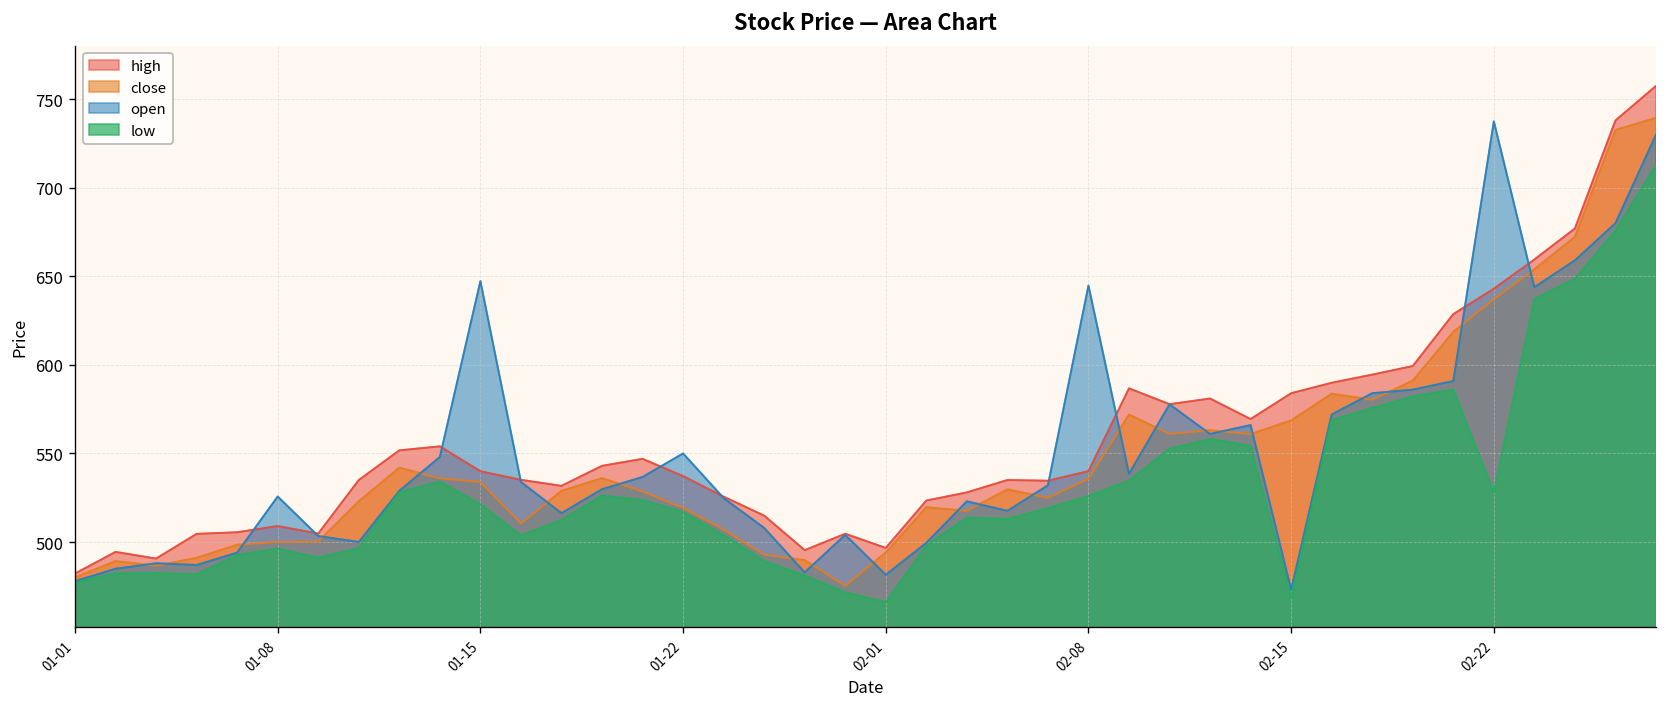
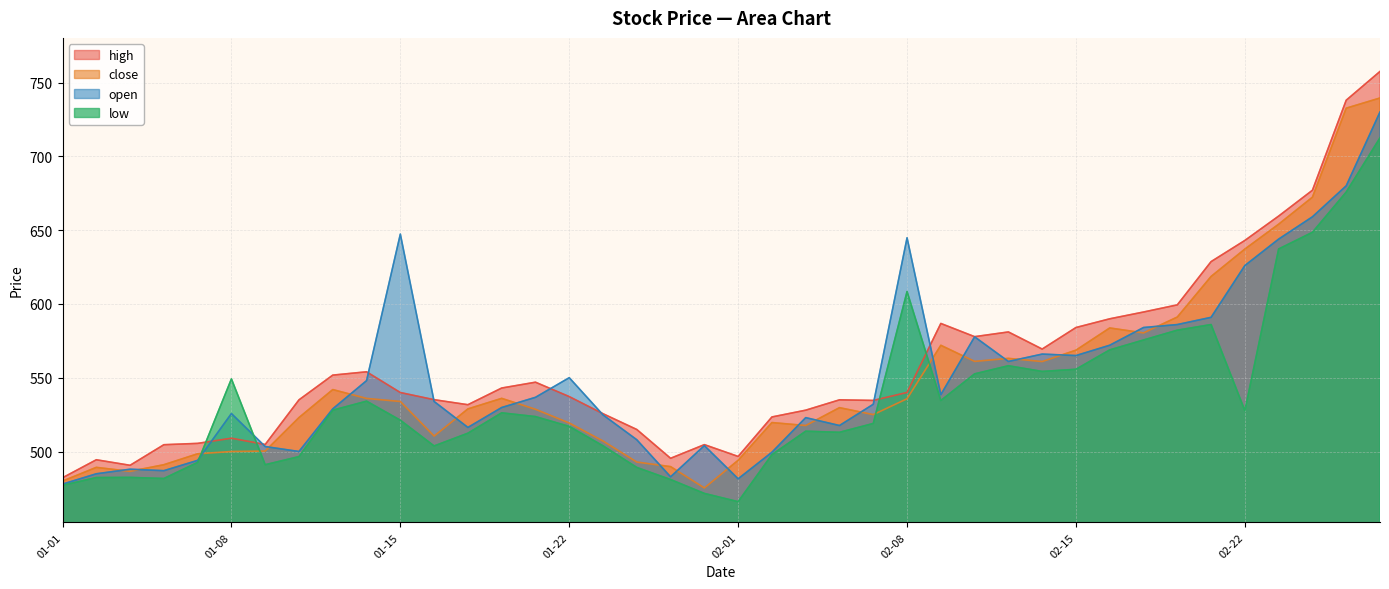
low, 01-08: 496 -> 549
low, 02-08: 526 -> 608
open, 02-15: 473 -> 565
low, 02-15: 468 -> 556
open, 02-22: 738 -> 626
